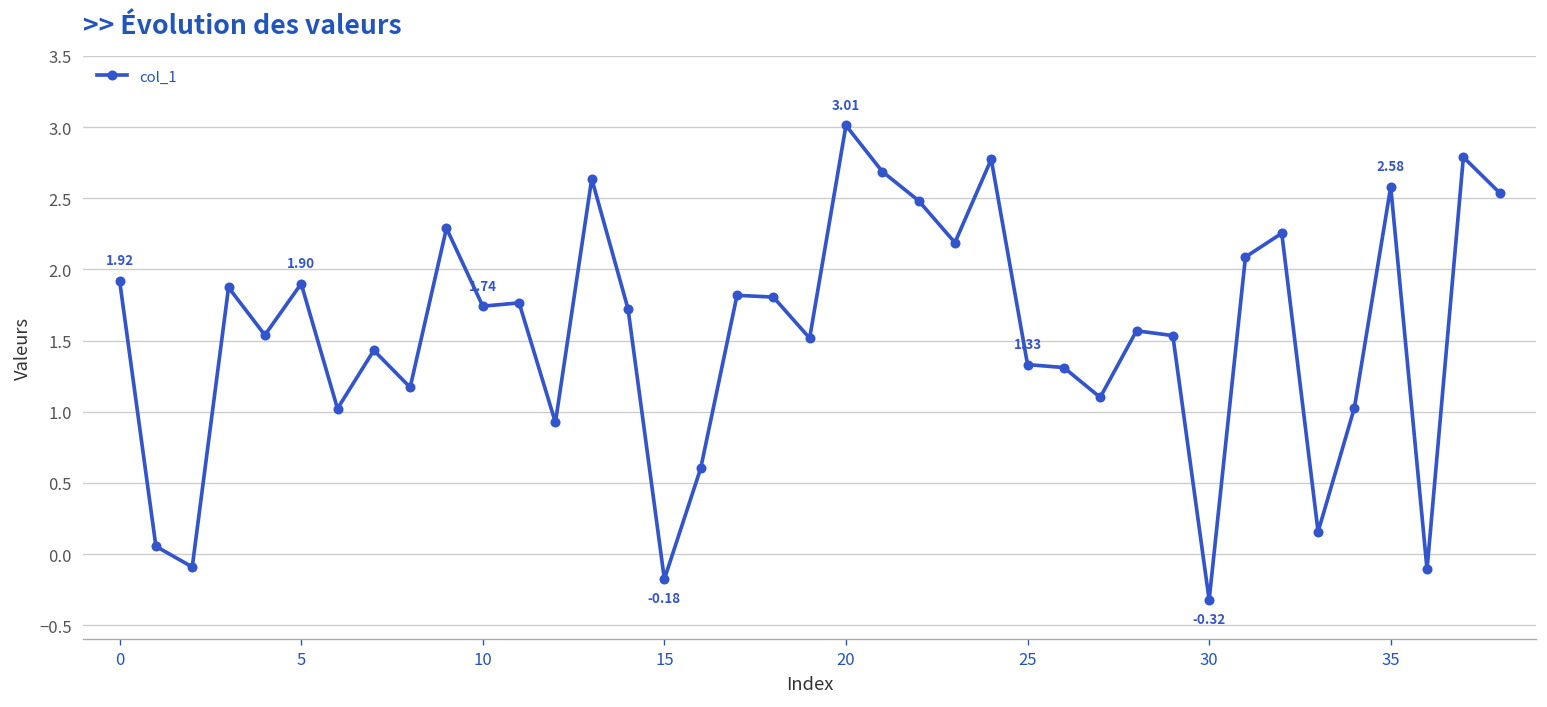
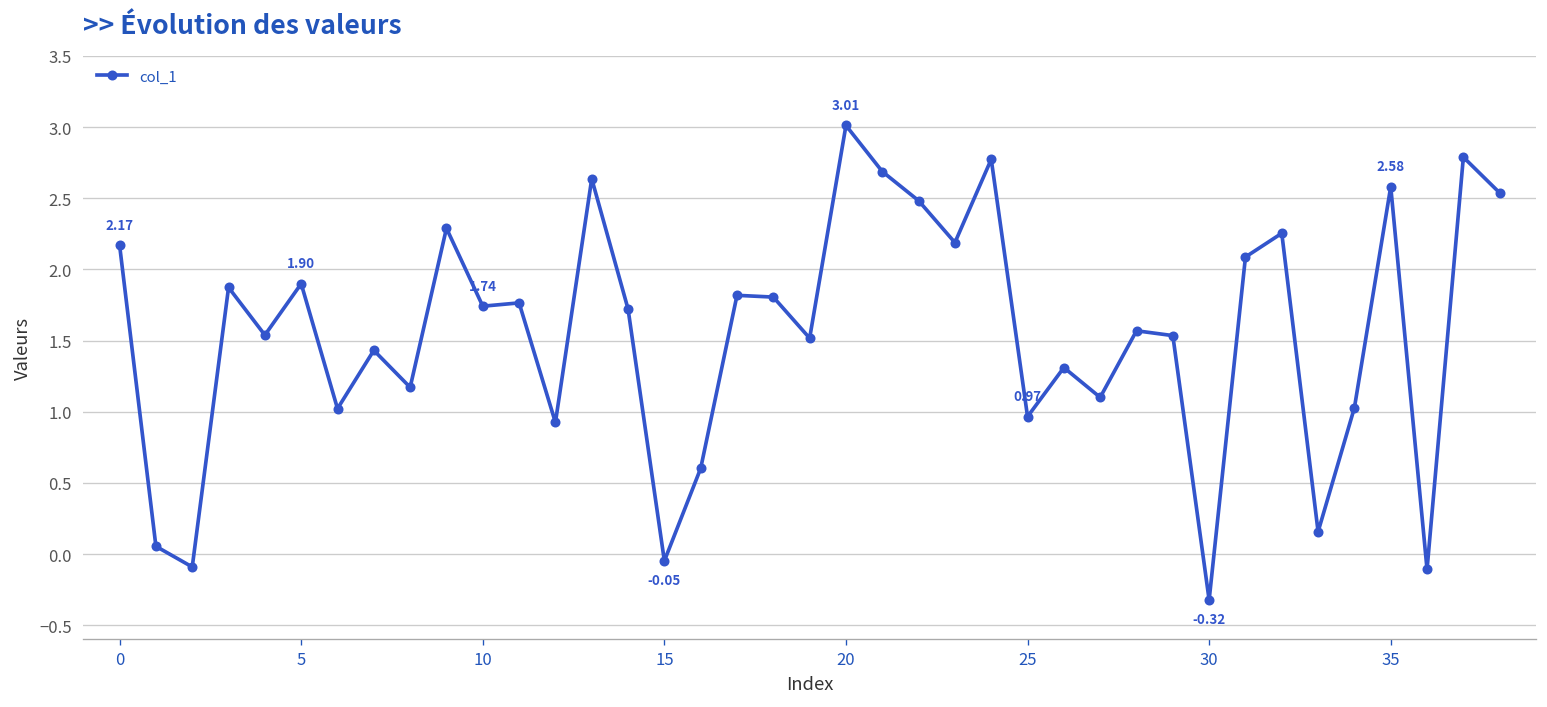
0: 1.92 -> 2.17
15: -0.18 -> -0.05
25: 1.33 -> 0.97
